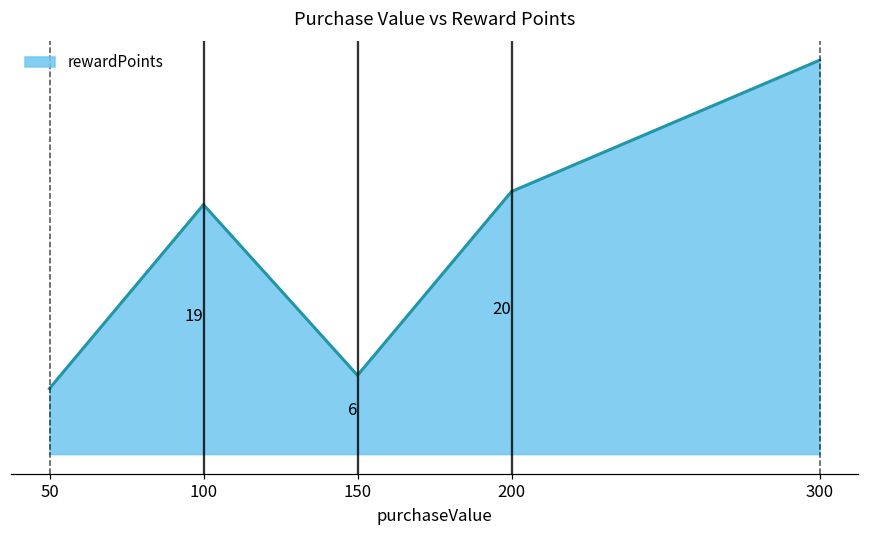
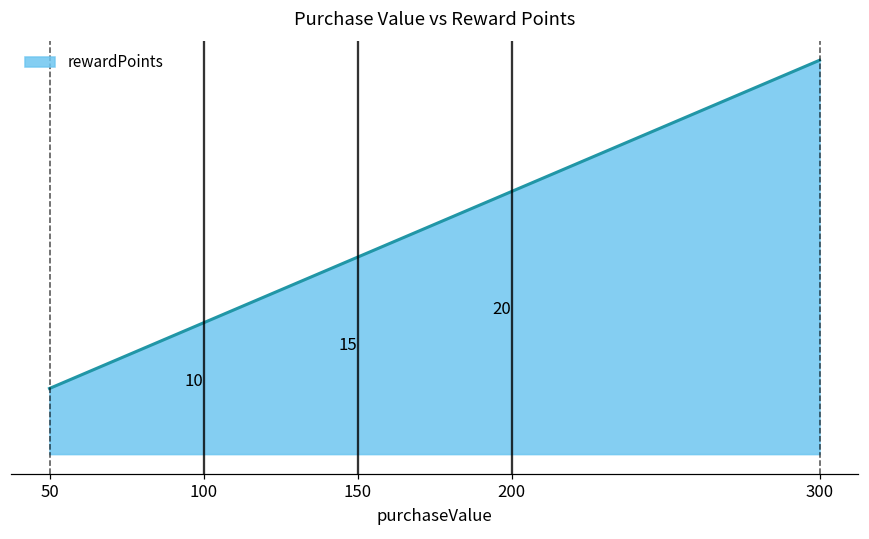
100: 19 -> 10
150: 6 -> 15
